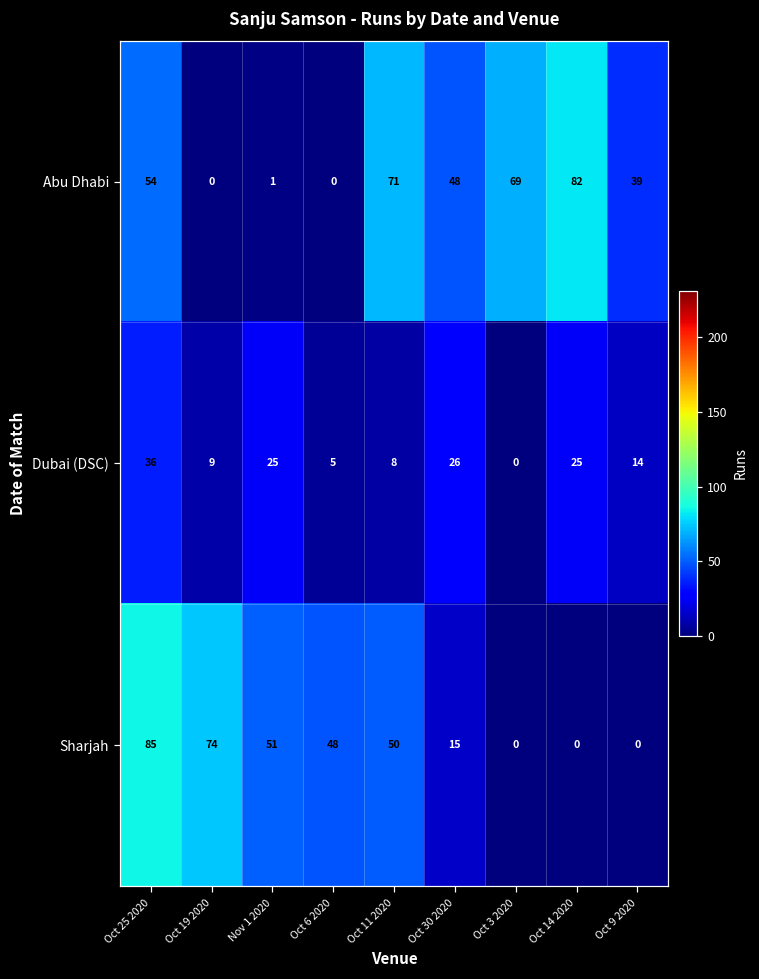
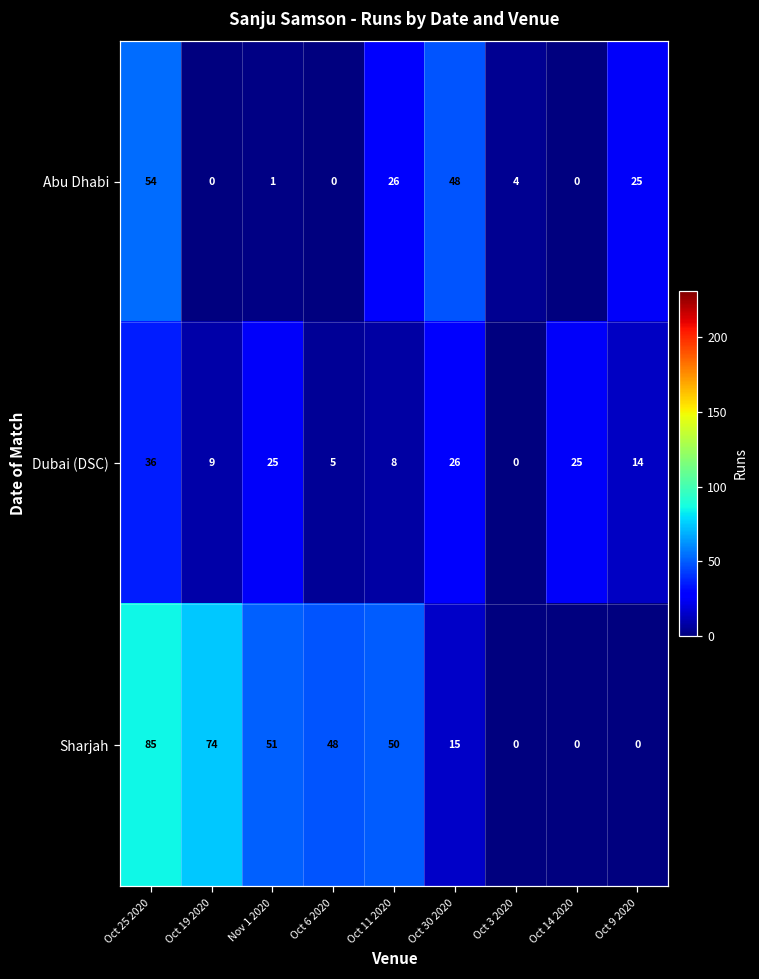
Abu Dhabi, Oct 11 2020: 71 -> 26
Abu Dhabi, Oct 3 2020: 69 -> 4
Abu Dhabi, Oct 14 2020: 82 -> 0
Abu Dhabi, Oct 9 2020: 39 -> 25
